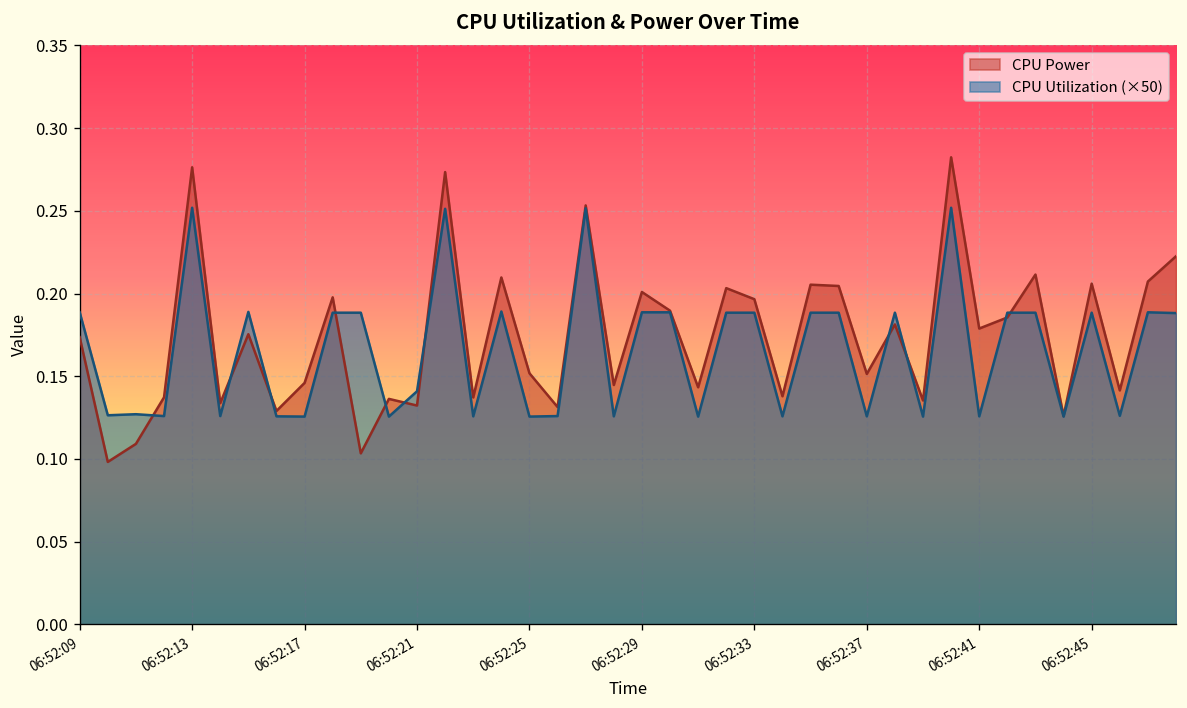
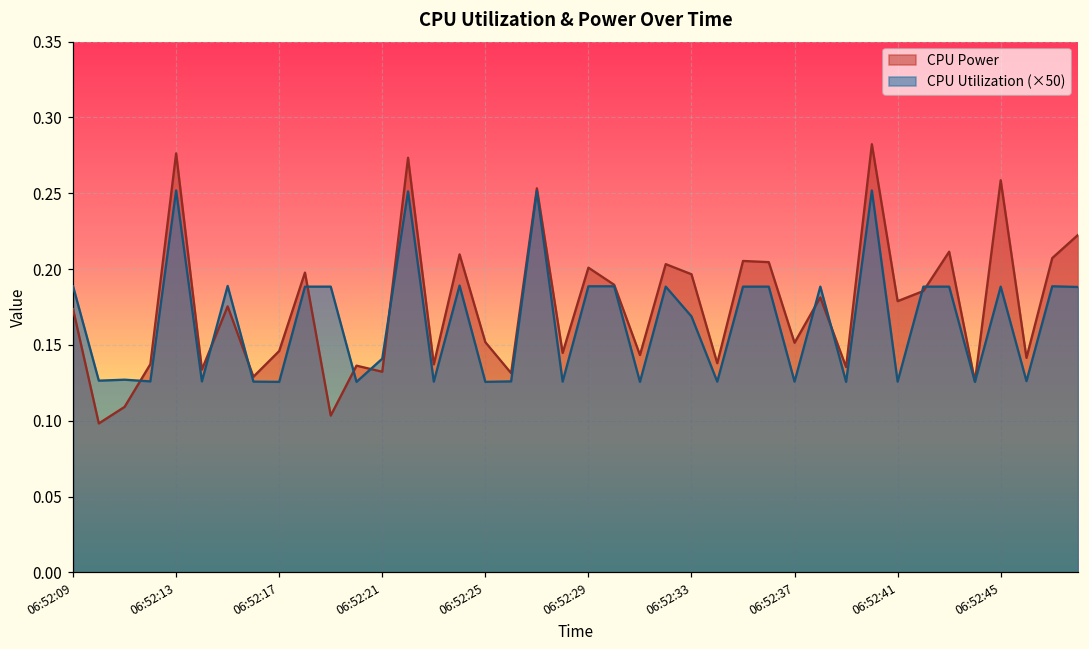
CPU Utilization (×50), 06:52:33: 0.188 -> 0.169
CPU Power, 06:52:45: 0.206 -> 0.259
